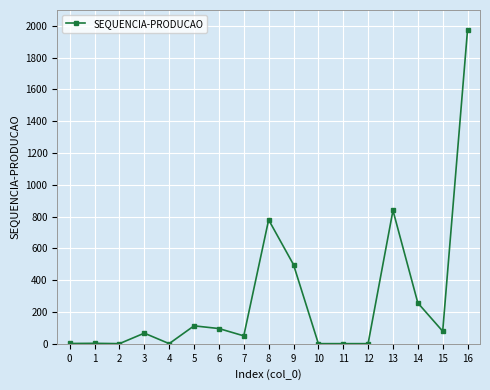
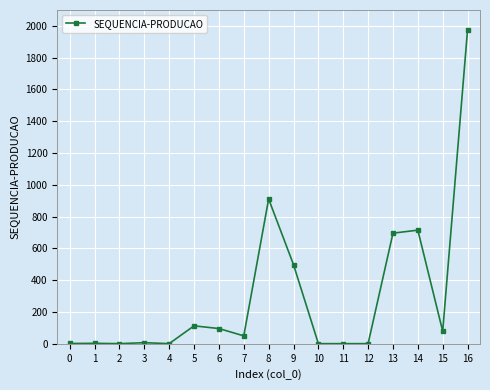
3: 70 -> 10
8: 780 -> 910
13: 840 -> 700
14: 260 -> 720
